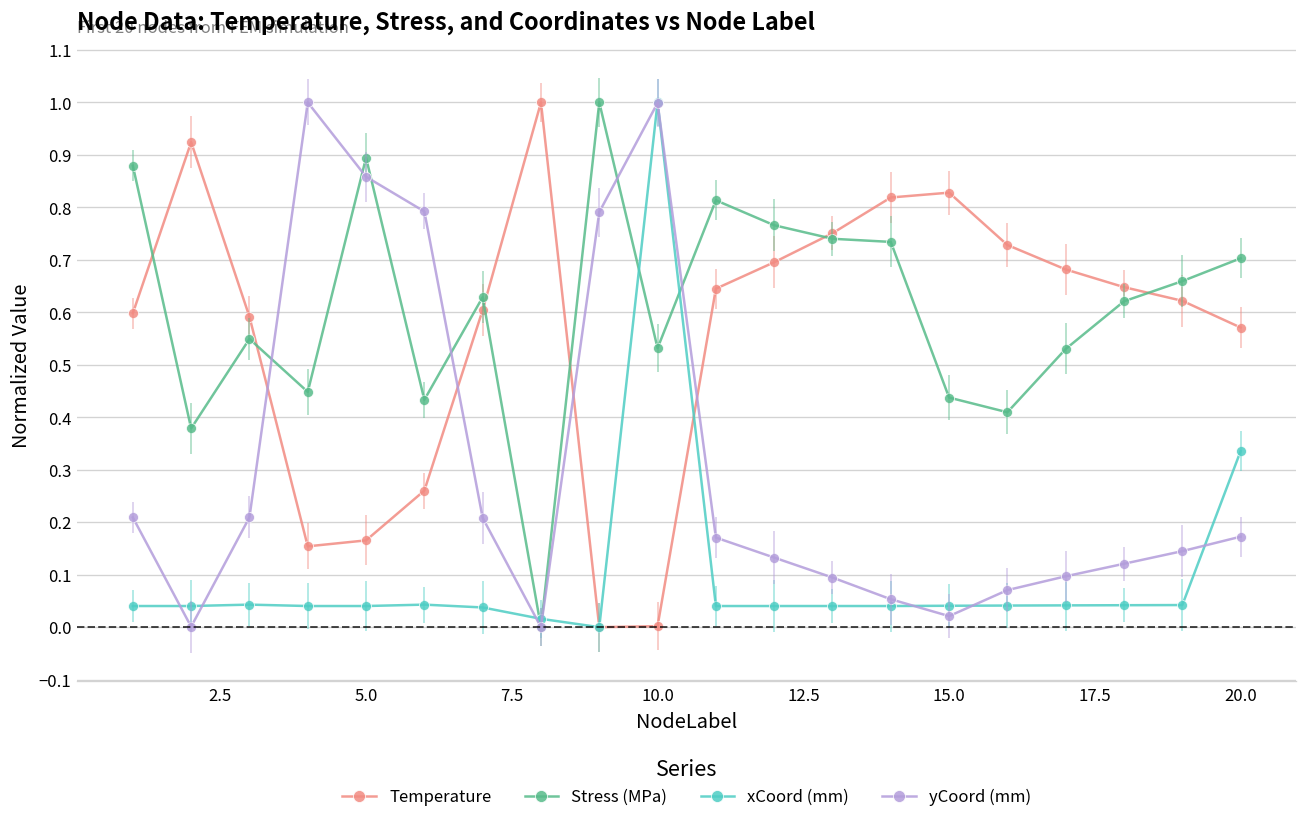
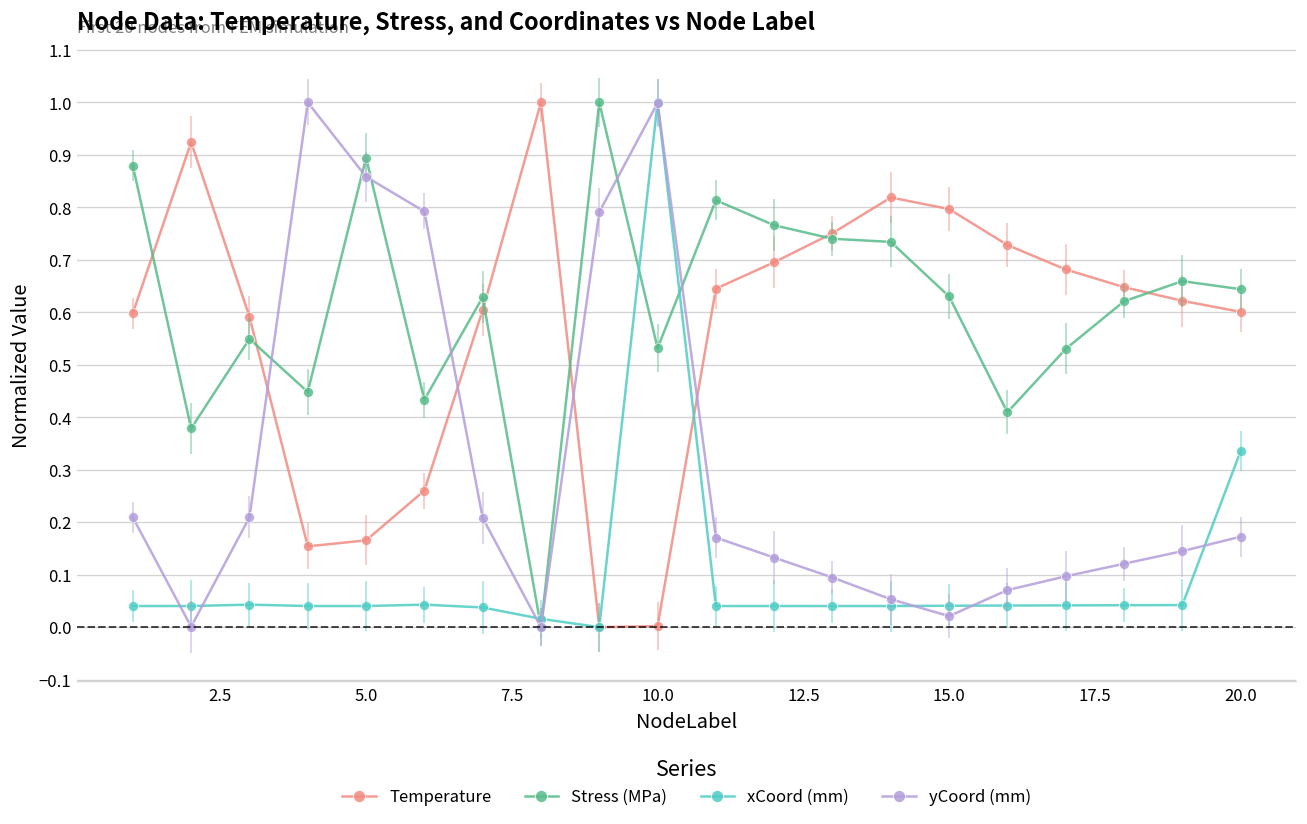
Temperature, 15.0: 0.83 -> 0.80
Stress (MPa), 15.0: 0.44 -> 0.63
Temperature, 20.0: 0.57 -> 0.60
Stress (MPa), 20.0: 0.70 -> 0.64
